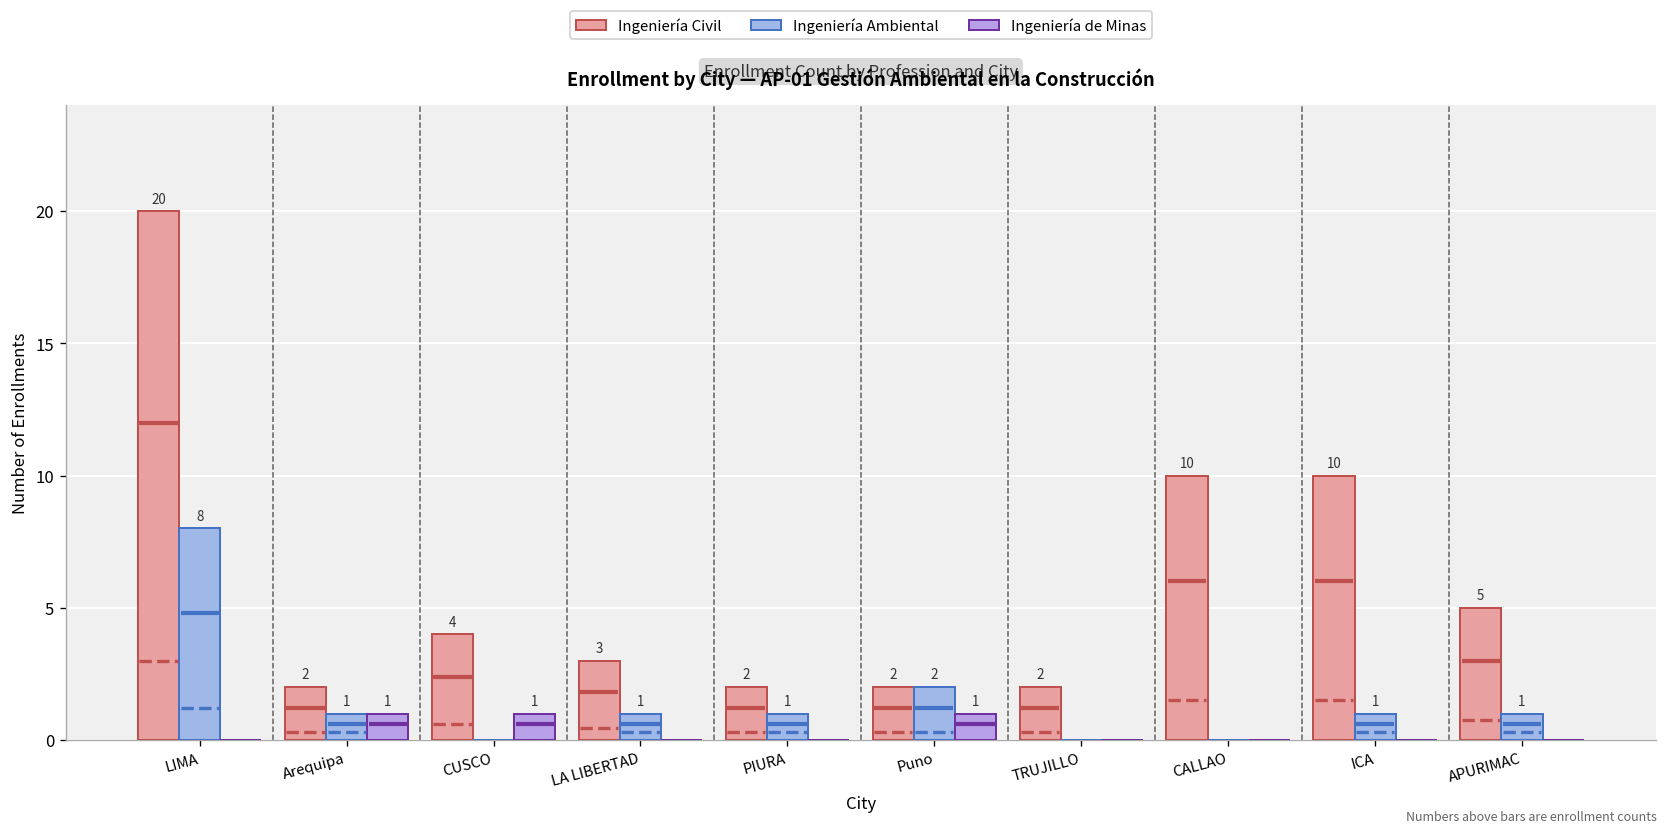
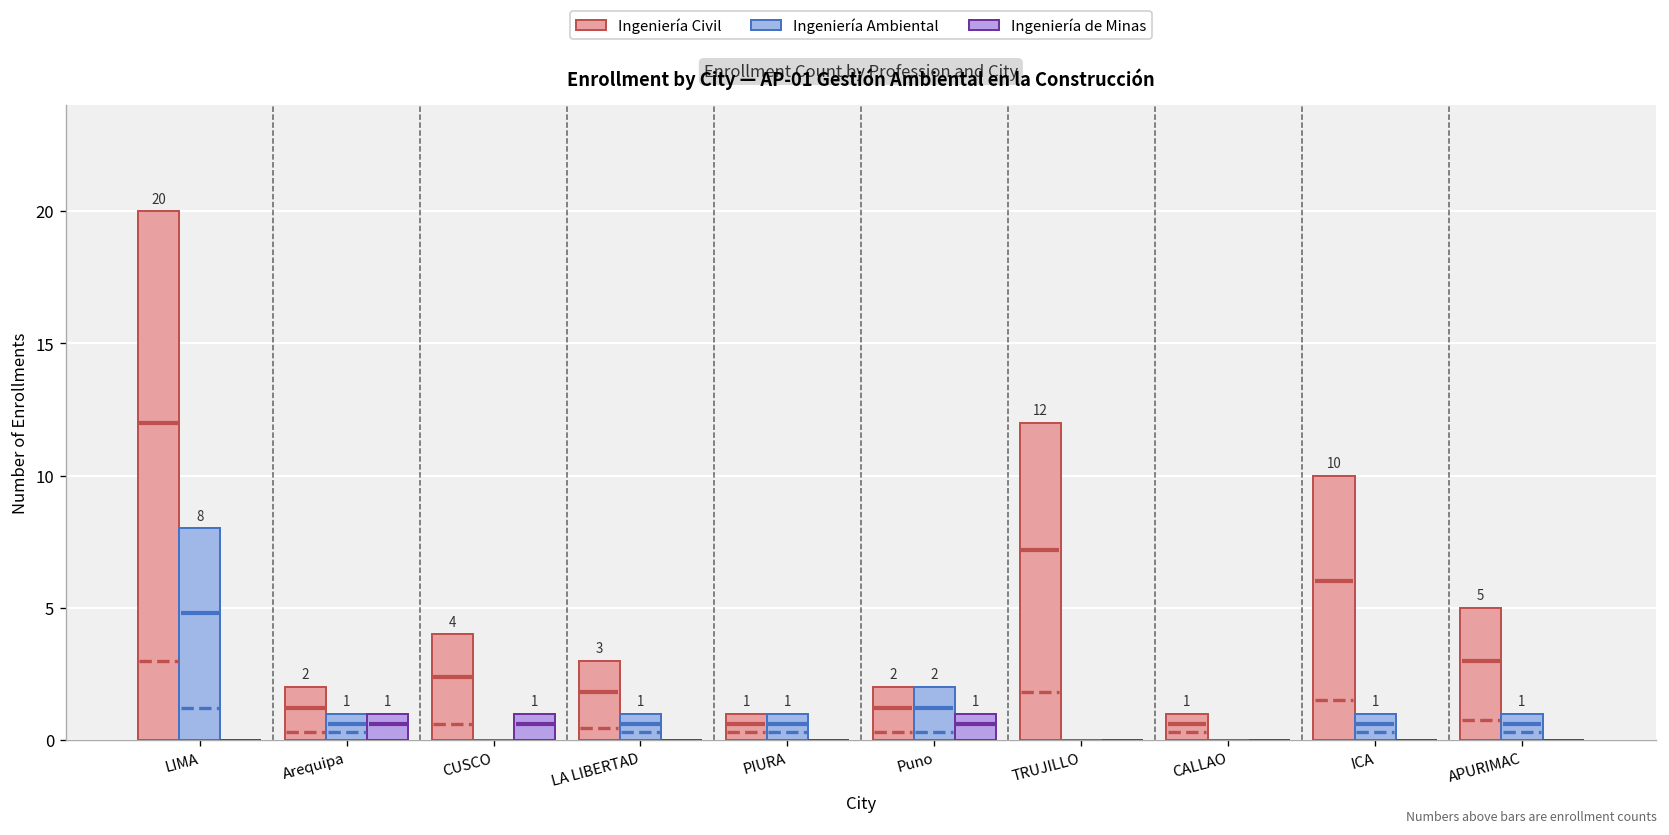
Ingeniería Civil, PIURA: 2 -> 1
Ingeniería Civil, TRUJILLO: 2 -> 12
Ingeniería Civil, CALLAO: 10 -> 1
